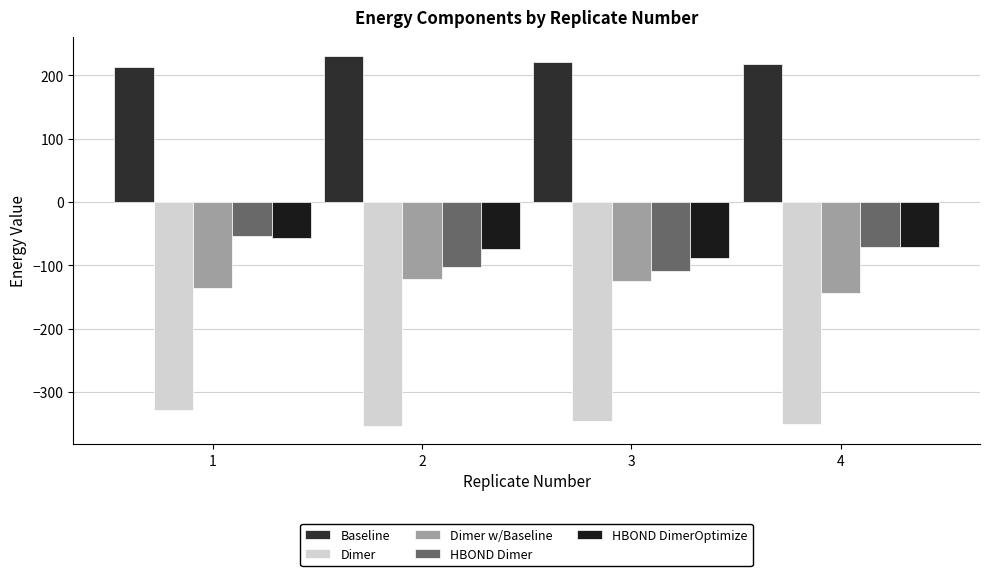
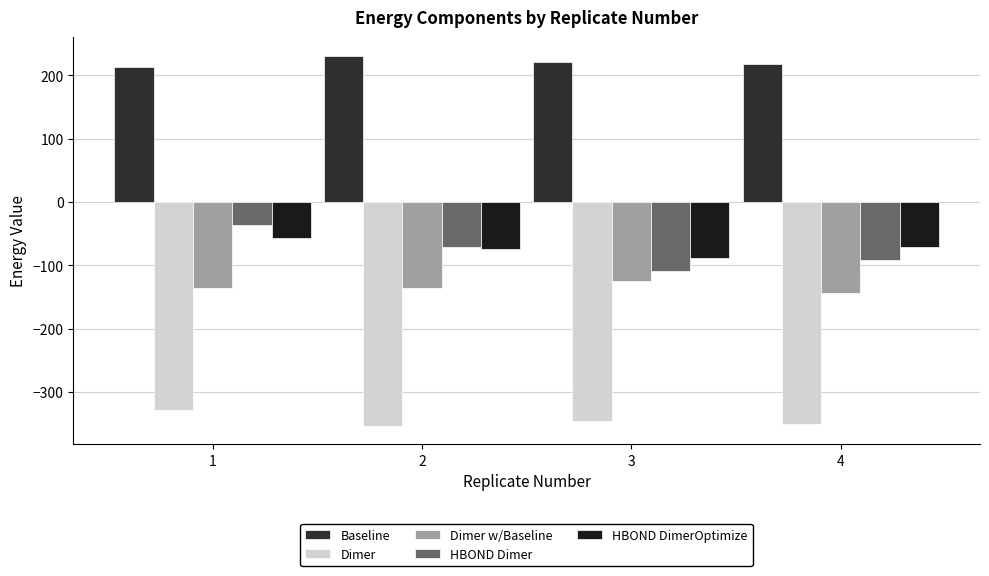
HBOND Dimer, 1: -50 -> -40
Dimer w/Baseline, 2: -120 -> -140
HBOND Dimer, 2: -100 -> -70
HBOND Dimer, 4: -70 -> -90
